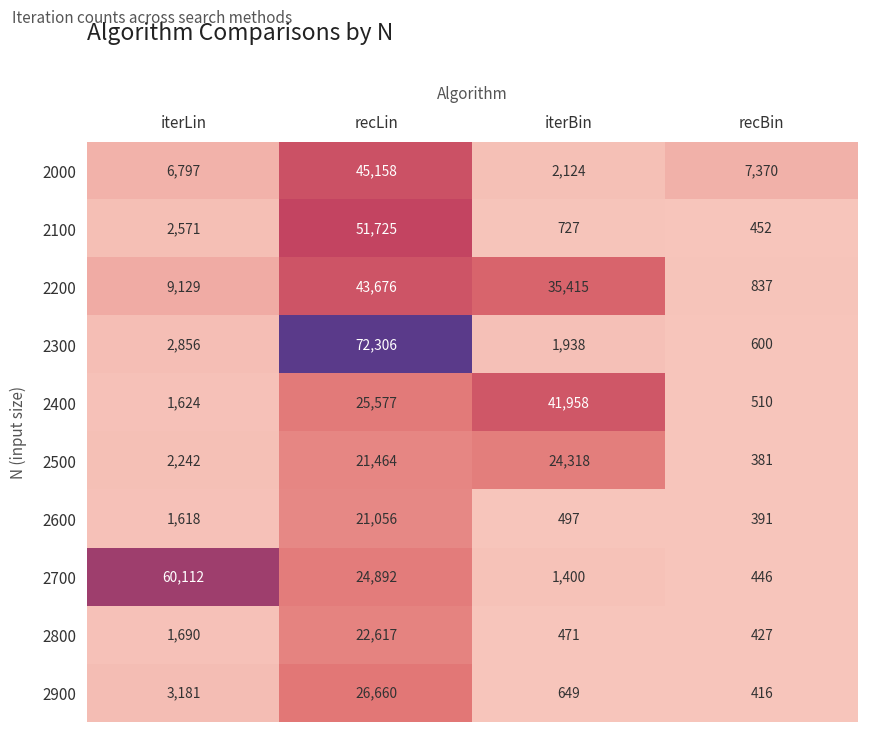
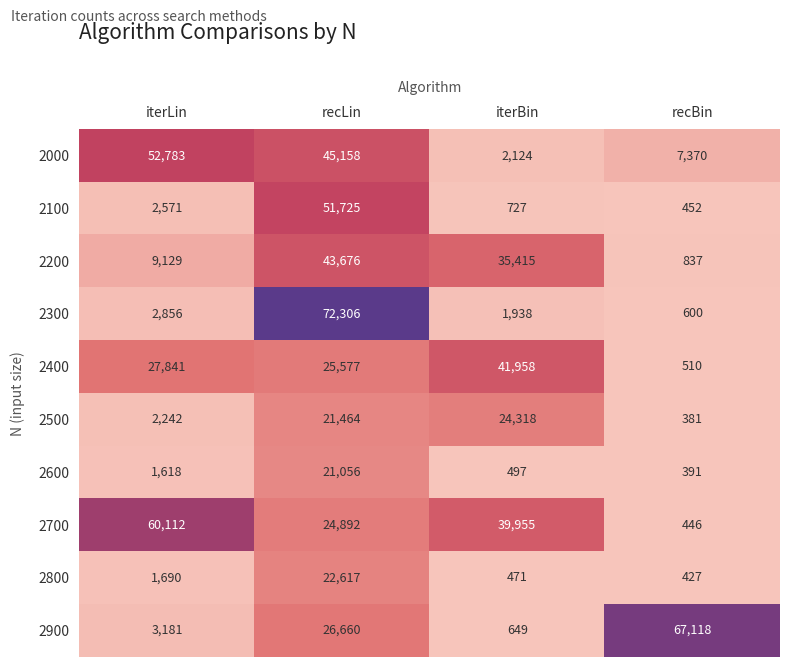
2000, iterLin: 6,797 -> 52,783
2400, iterLin: 1,624 -> 27,841
2700, iterBin: 1,400 -> 39,955
2900, recBin: 416 -> 67,118
